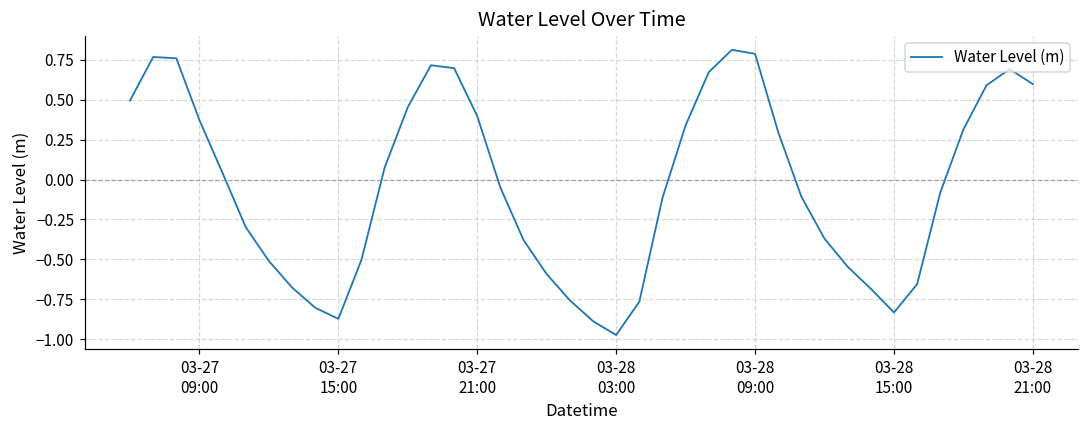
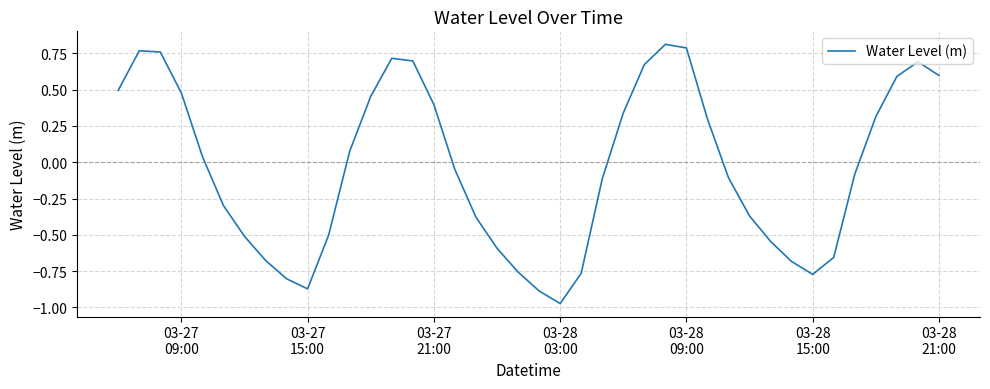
03-27 09:00: 0.37 -> 0.48
03-28 15:00: -0.83 -> -0.77
